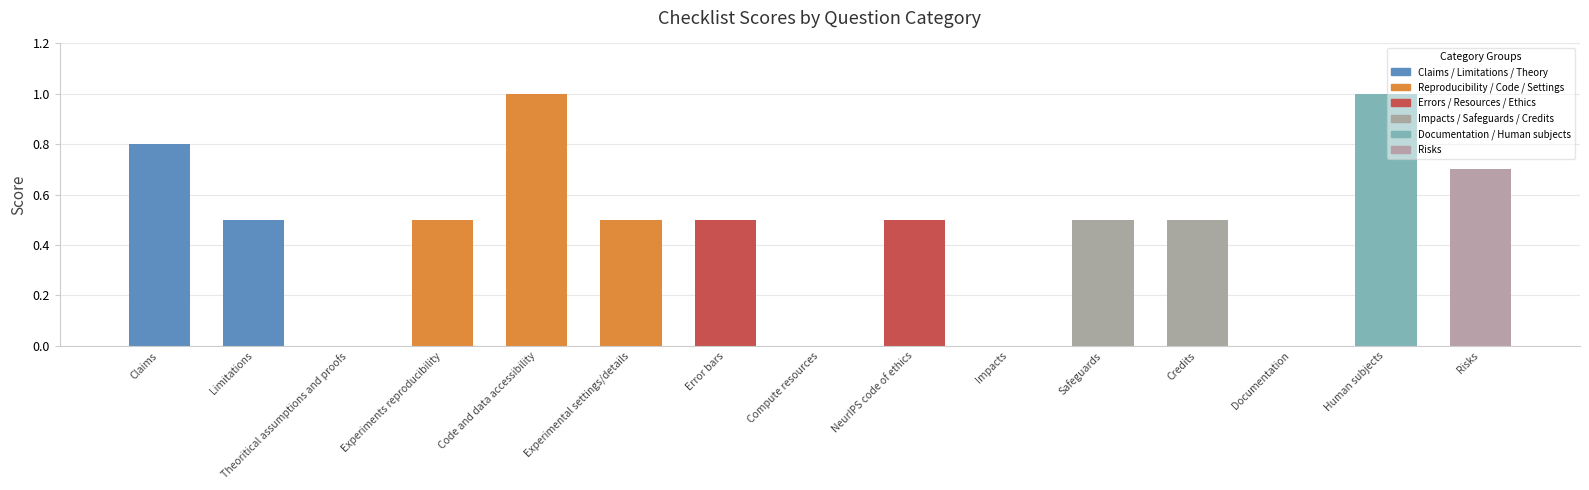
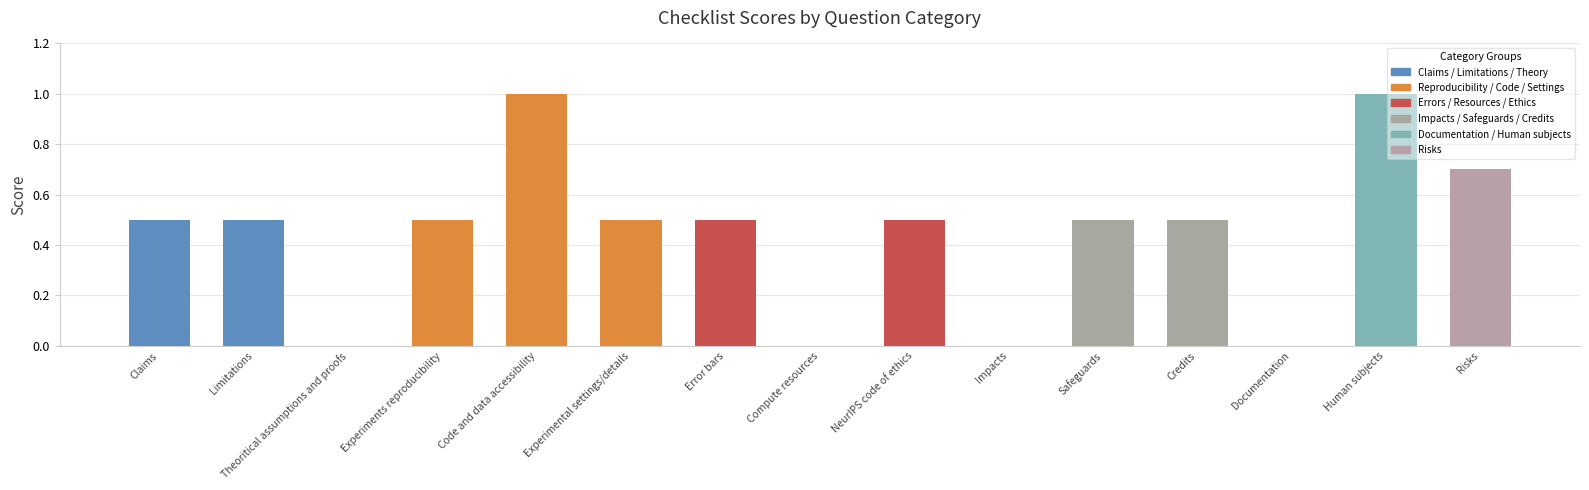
Claims: 0.8 -> 0.5
